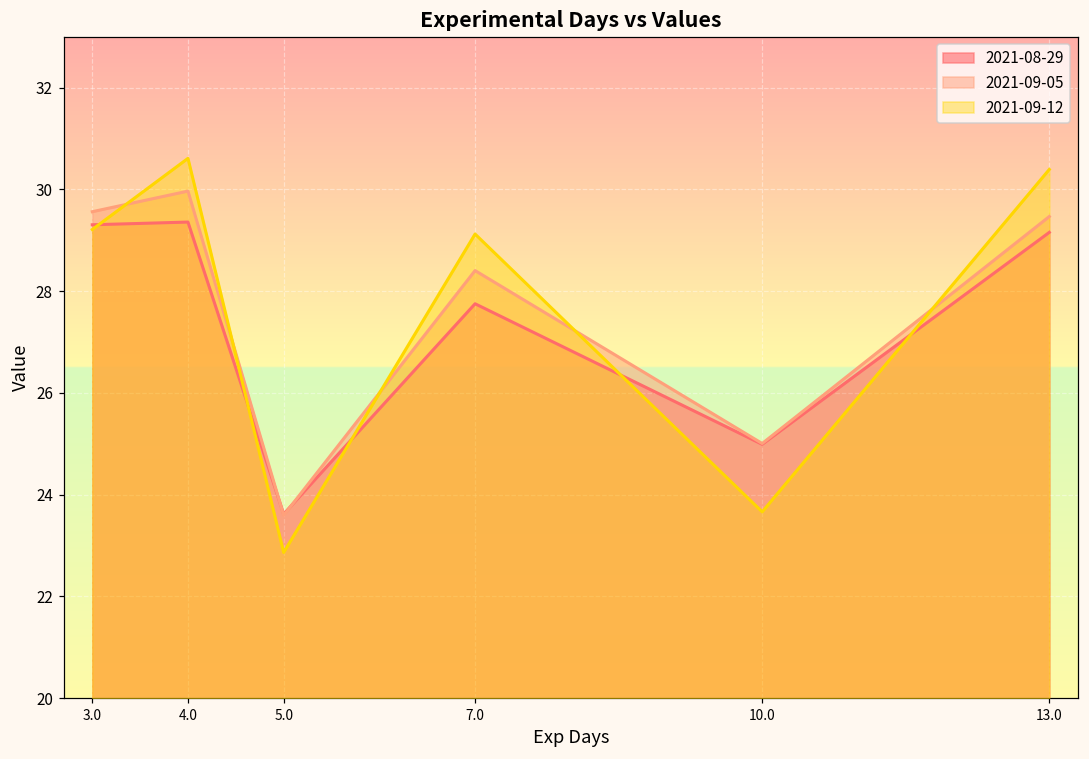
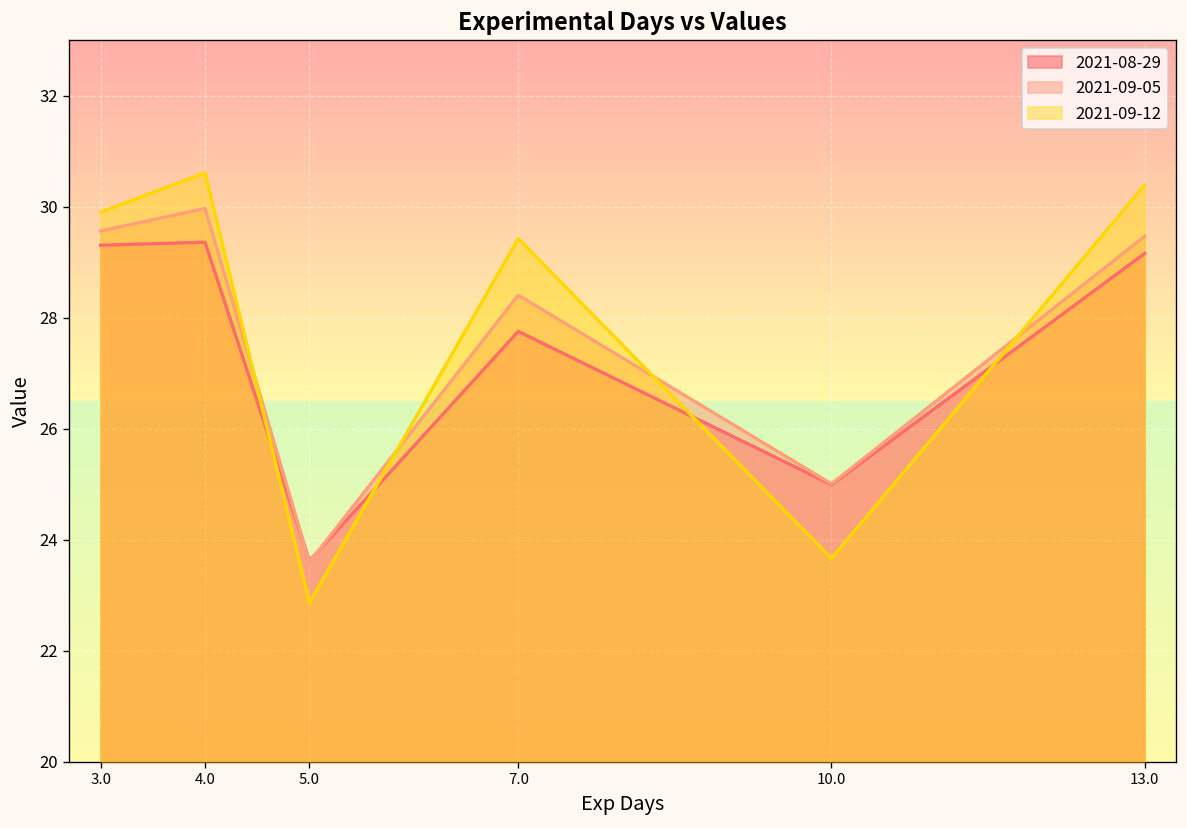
2021-09-12, 3.0: 29.2 -> 29.9
2021-09-12, 7.0: 29.1 -> 29.4
